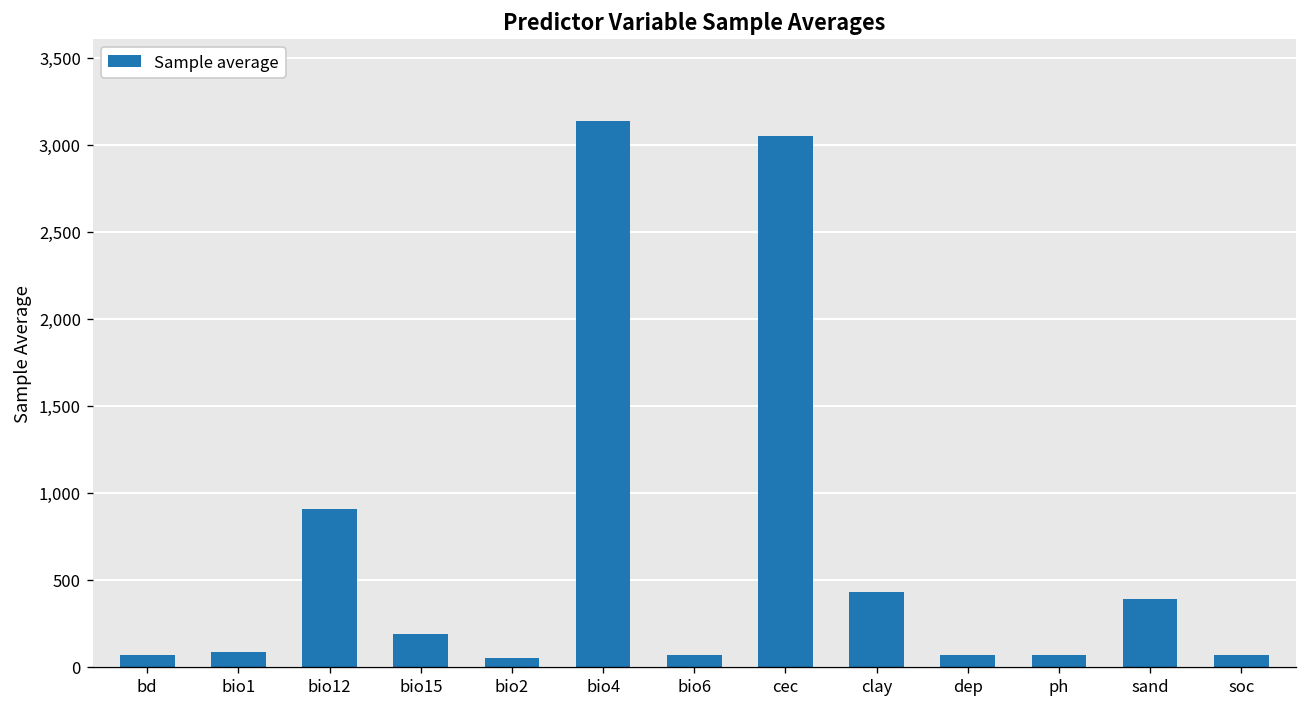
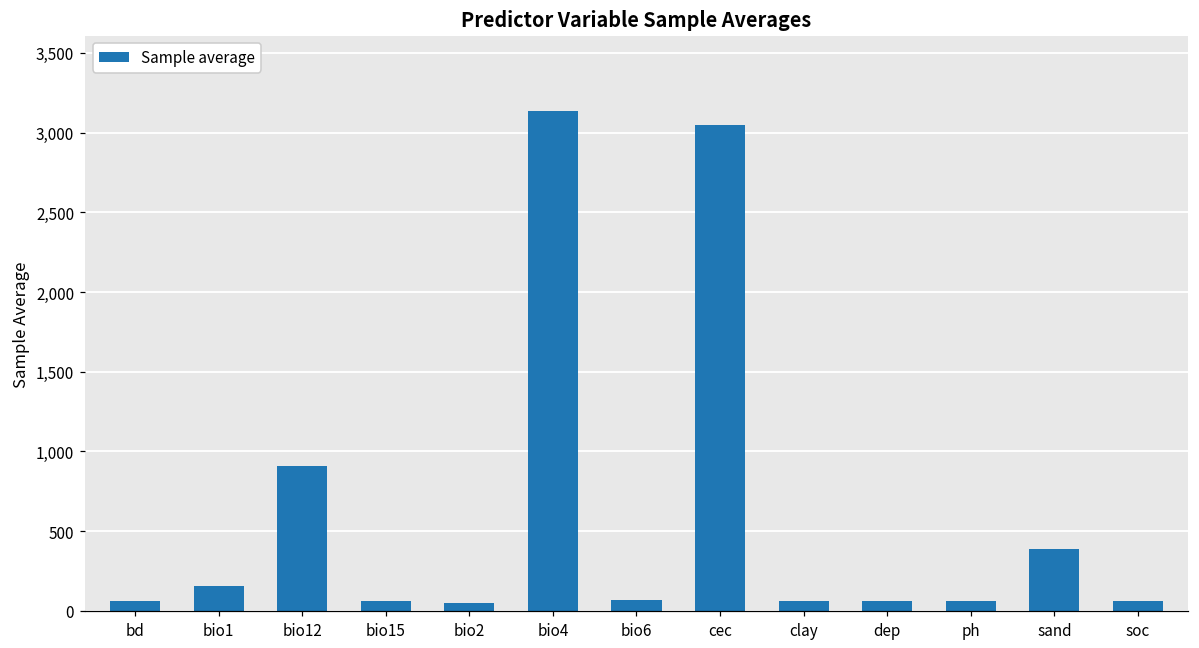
bio1: 80 -> 160
bio15: 190 -> 60
clay: 430 -> 60
